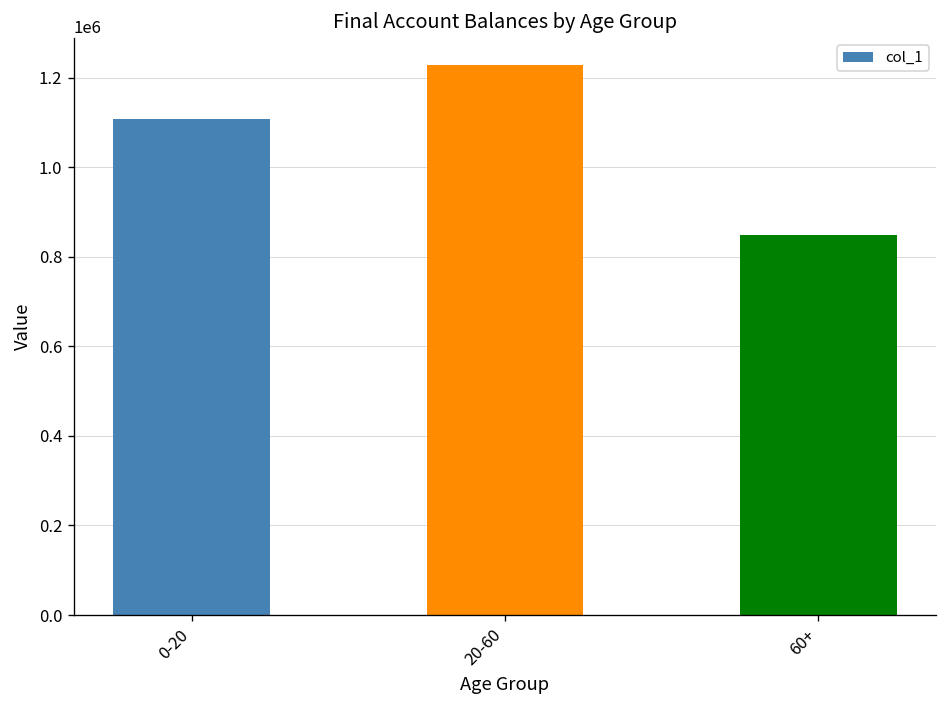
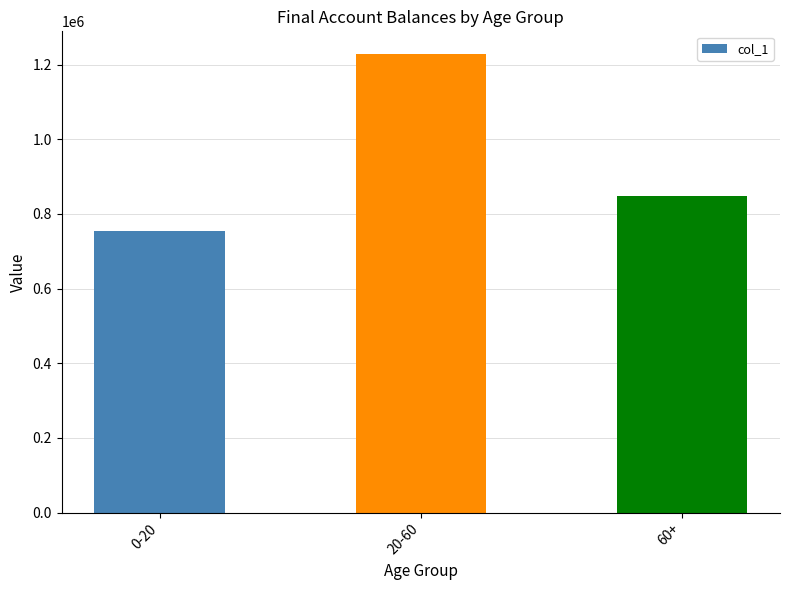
0-20: 1110000 -> 750000
